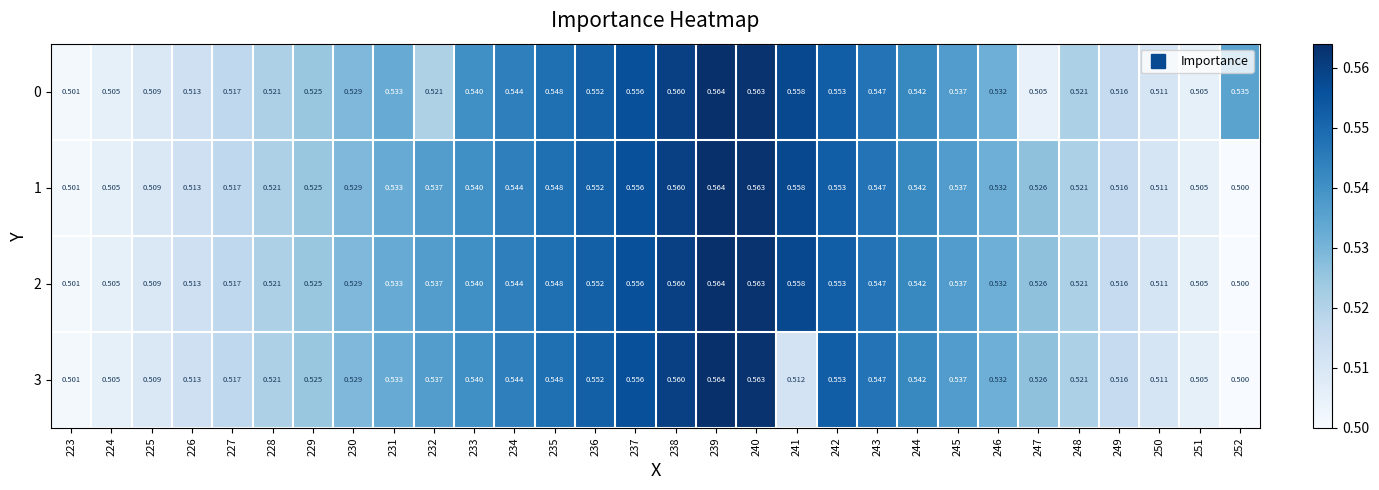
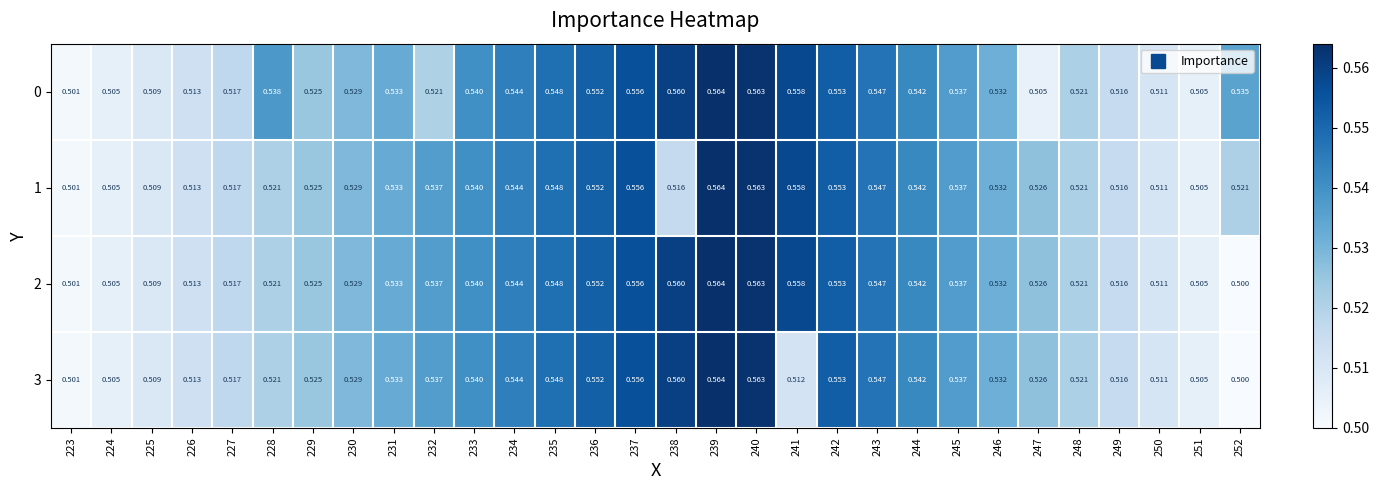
0, 228: 0.521 -> 0.538
1, 238: 0.560 -> 0.516
1, 252: 0.500 -> 0.521
